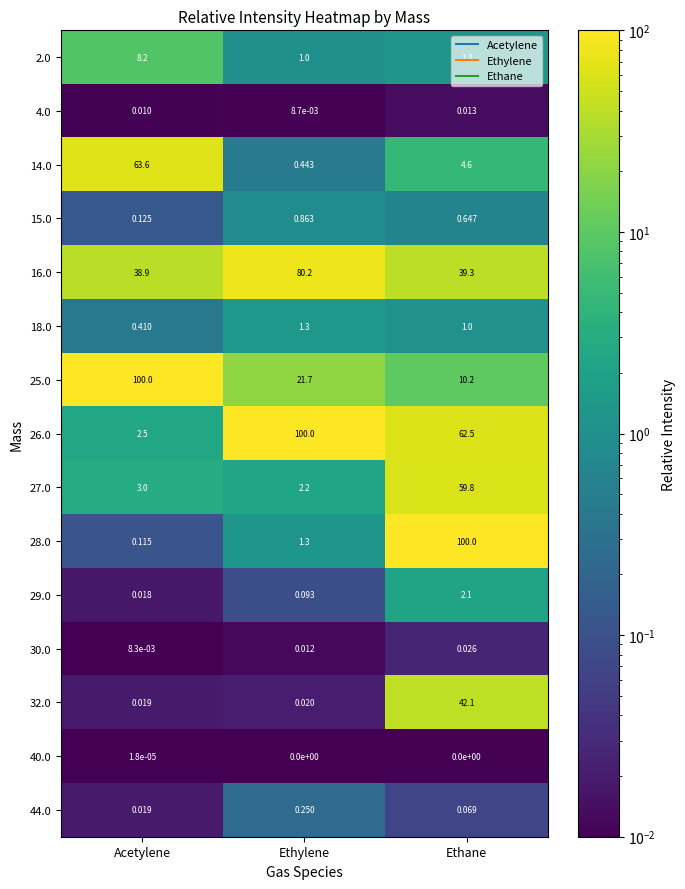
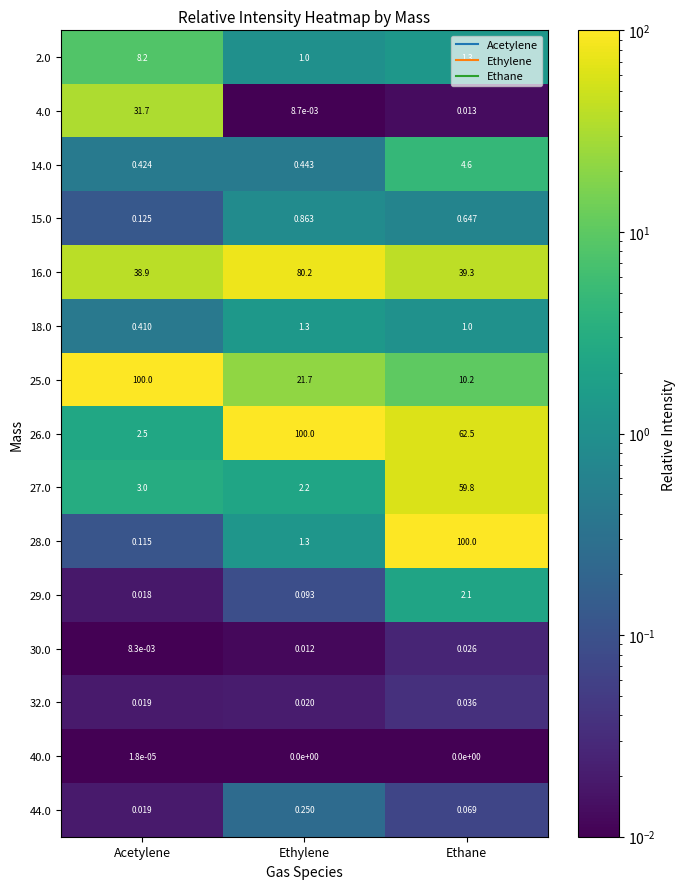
4.0, Acetylene: 0.010 -> 31.7
14.0, Acetylene: 63.6 -> 0.424
32.0, Ethane: 42.1 -> 0.036
